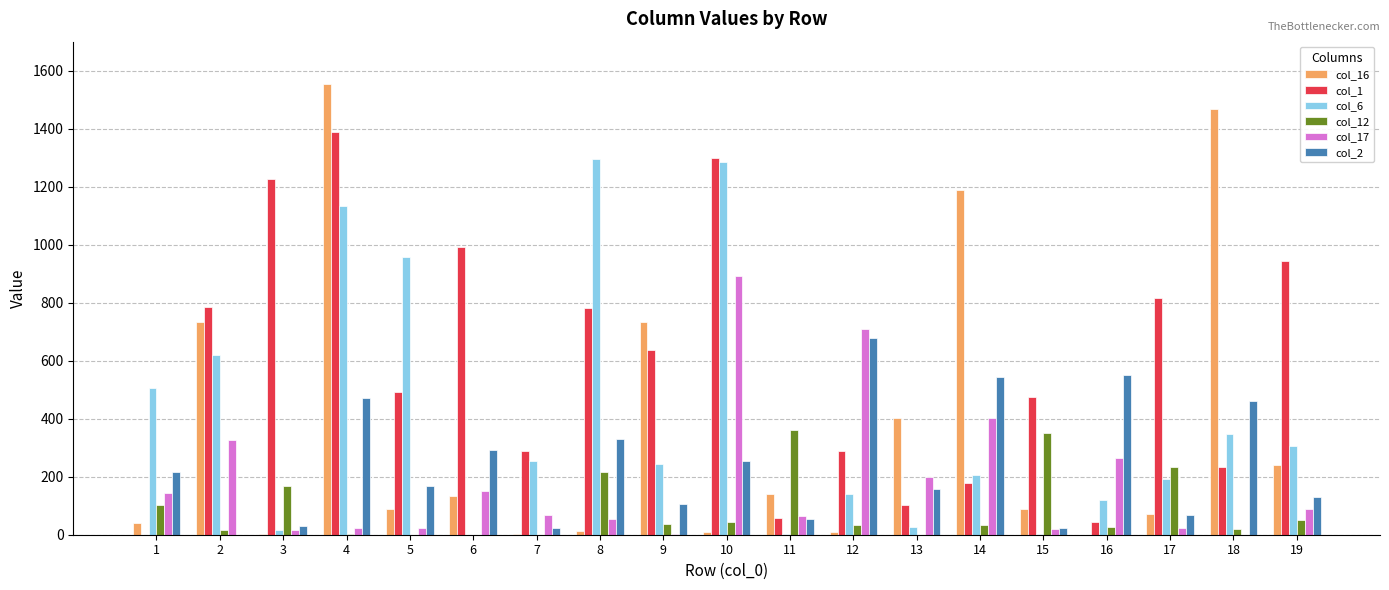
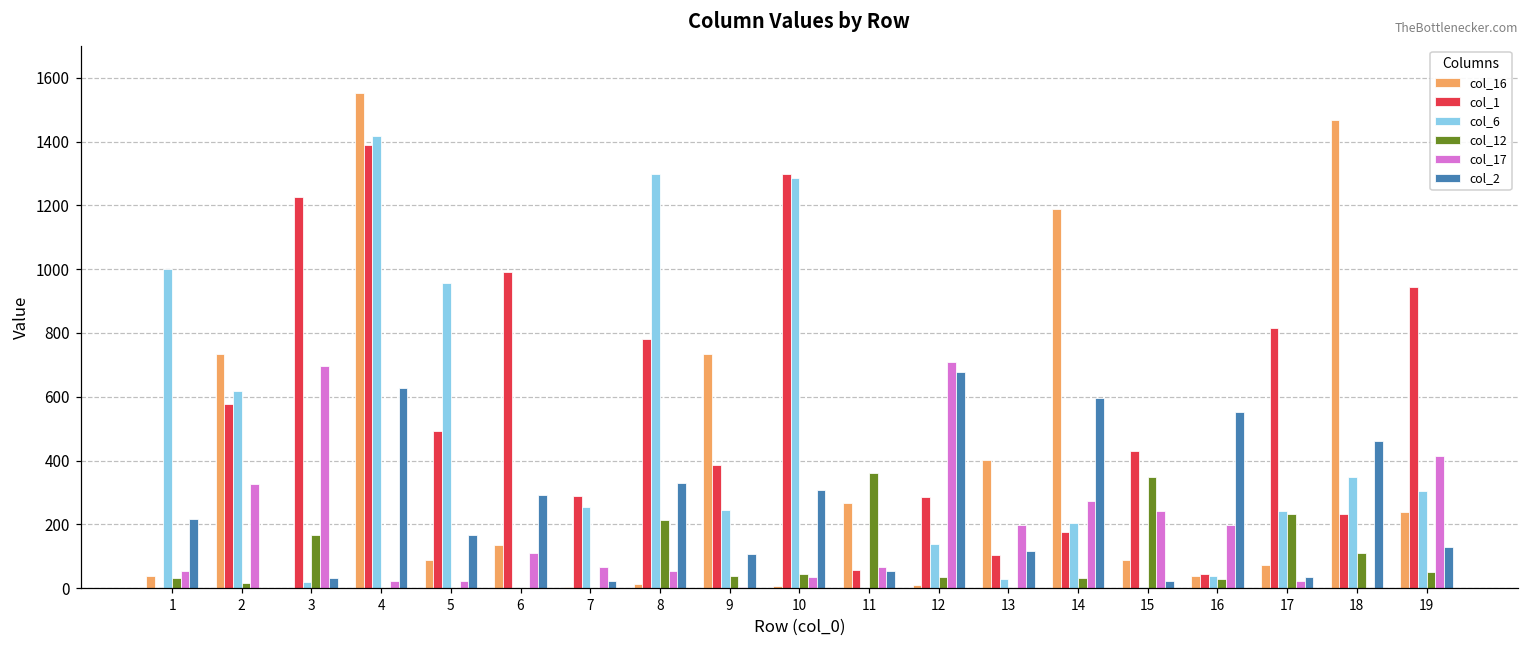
col_6, 1: 510 -> 1000
col_12, 1: 100 -> 30
col_17, 1: 140 -> 50
col_1, 2: 790 -> 580
col_17, 3: 20 -> 700
col_6, 4: 1130 -> 1420
col_2, 4: 470 -> 630
col_17, 6: 150 -> 110
col_1, 9: 640 -> 390
col_17, 10: 890 -> 40
col_2, 10: 260 -> 310
col_16, 11: 140 -> 270
col_2, 13: 160 -> 120
col_17, 14: 400 -> 270
col_2, 14: 540 -> 600
col_1, 15: 480 -> 430
col_17, 15: 20 -> 240
col_16, 16: 0 -> 40
col_6, 16: 120 -> 40
col_17, 16: 260 -> 200
col_6, 17: 190 -> 240
col_2, 17: 70 -> 40
col_12, 18: 20 -> 110
col_17, 19: 90 -> 420
